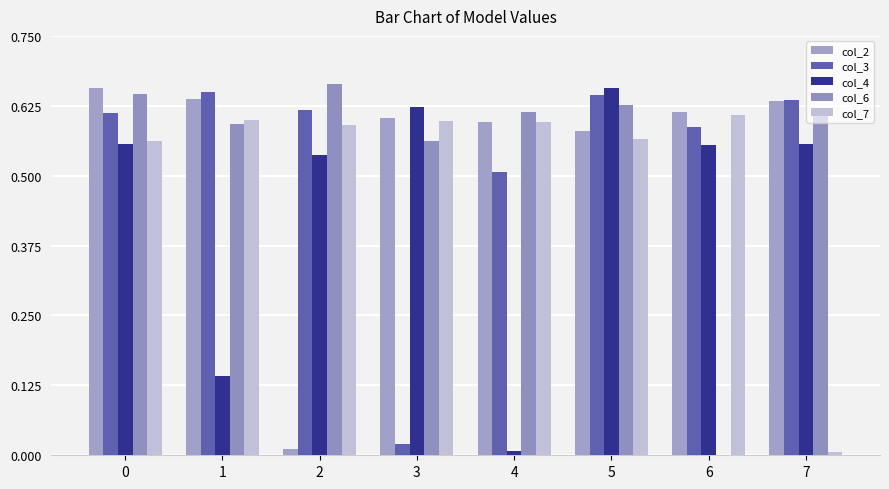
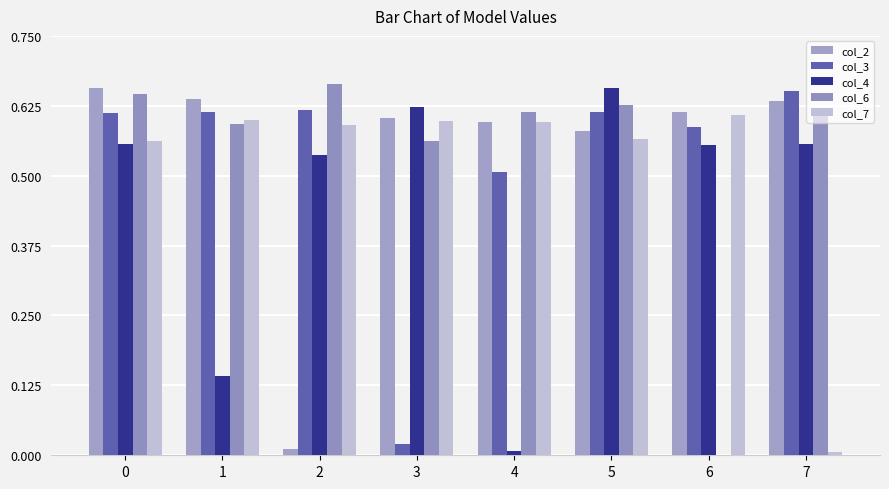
col_3, 1: 0.65 -> 0.61
col_3, 5: 0.65 -> 0.61
col_3, 7: 0.64 -> 0.65
